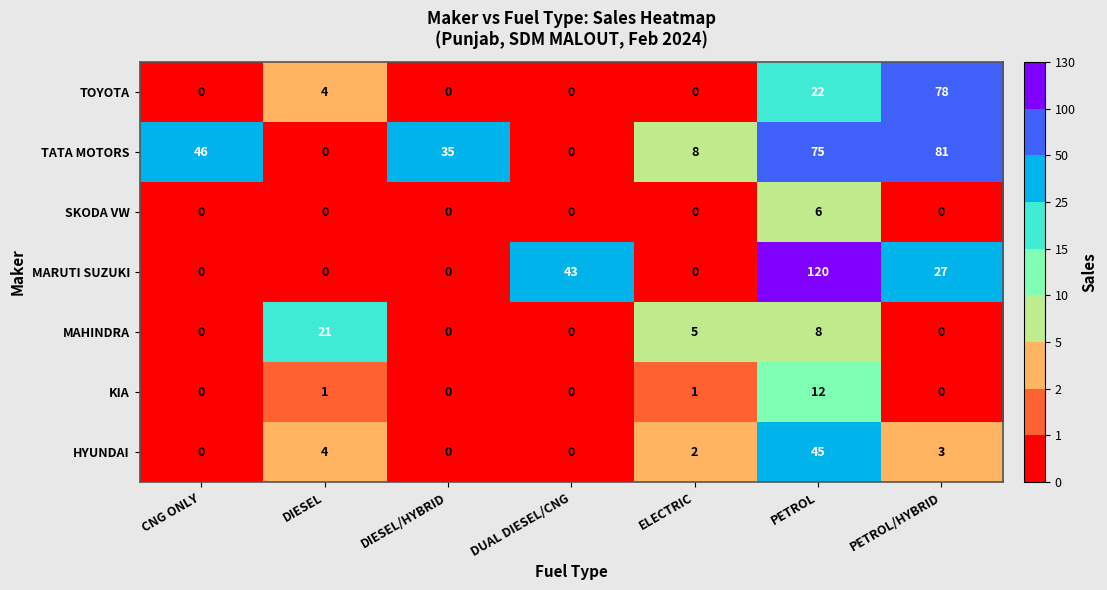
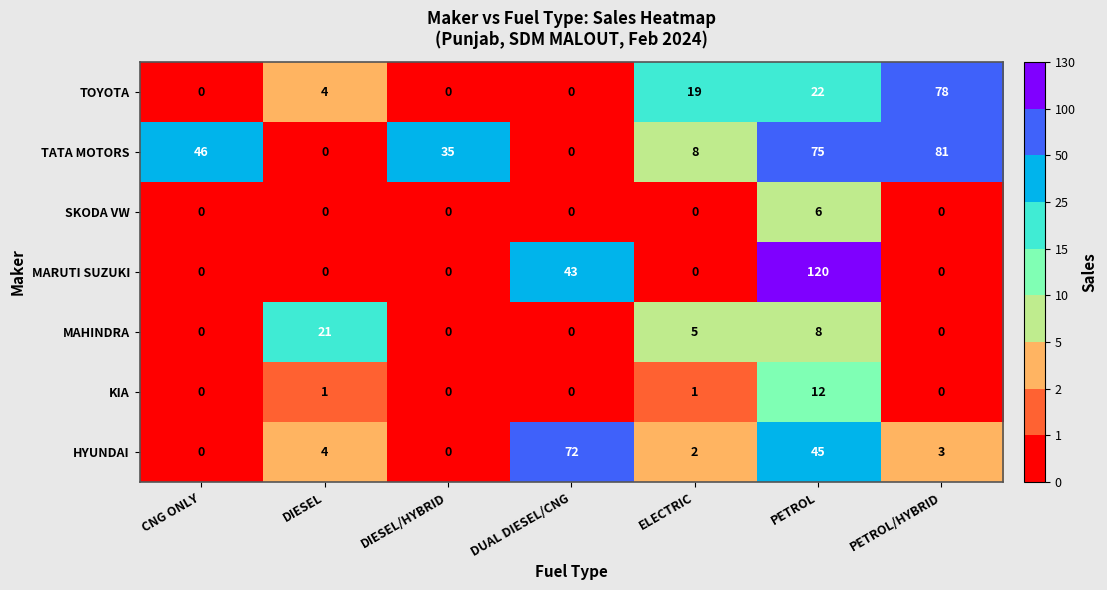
TOYOTA, ELECTRIC: 0 -> 19
MARUTI SUZUKI, PETROL/HYBRID: 27 -> 0
HYUNDAI, DUAL DIESEL/CNG: 0 -> 72
